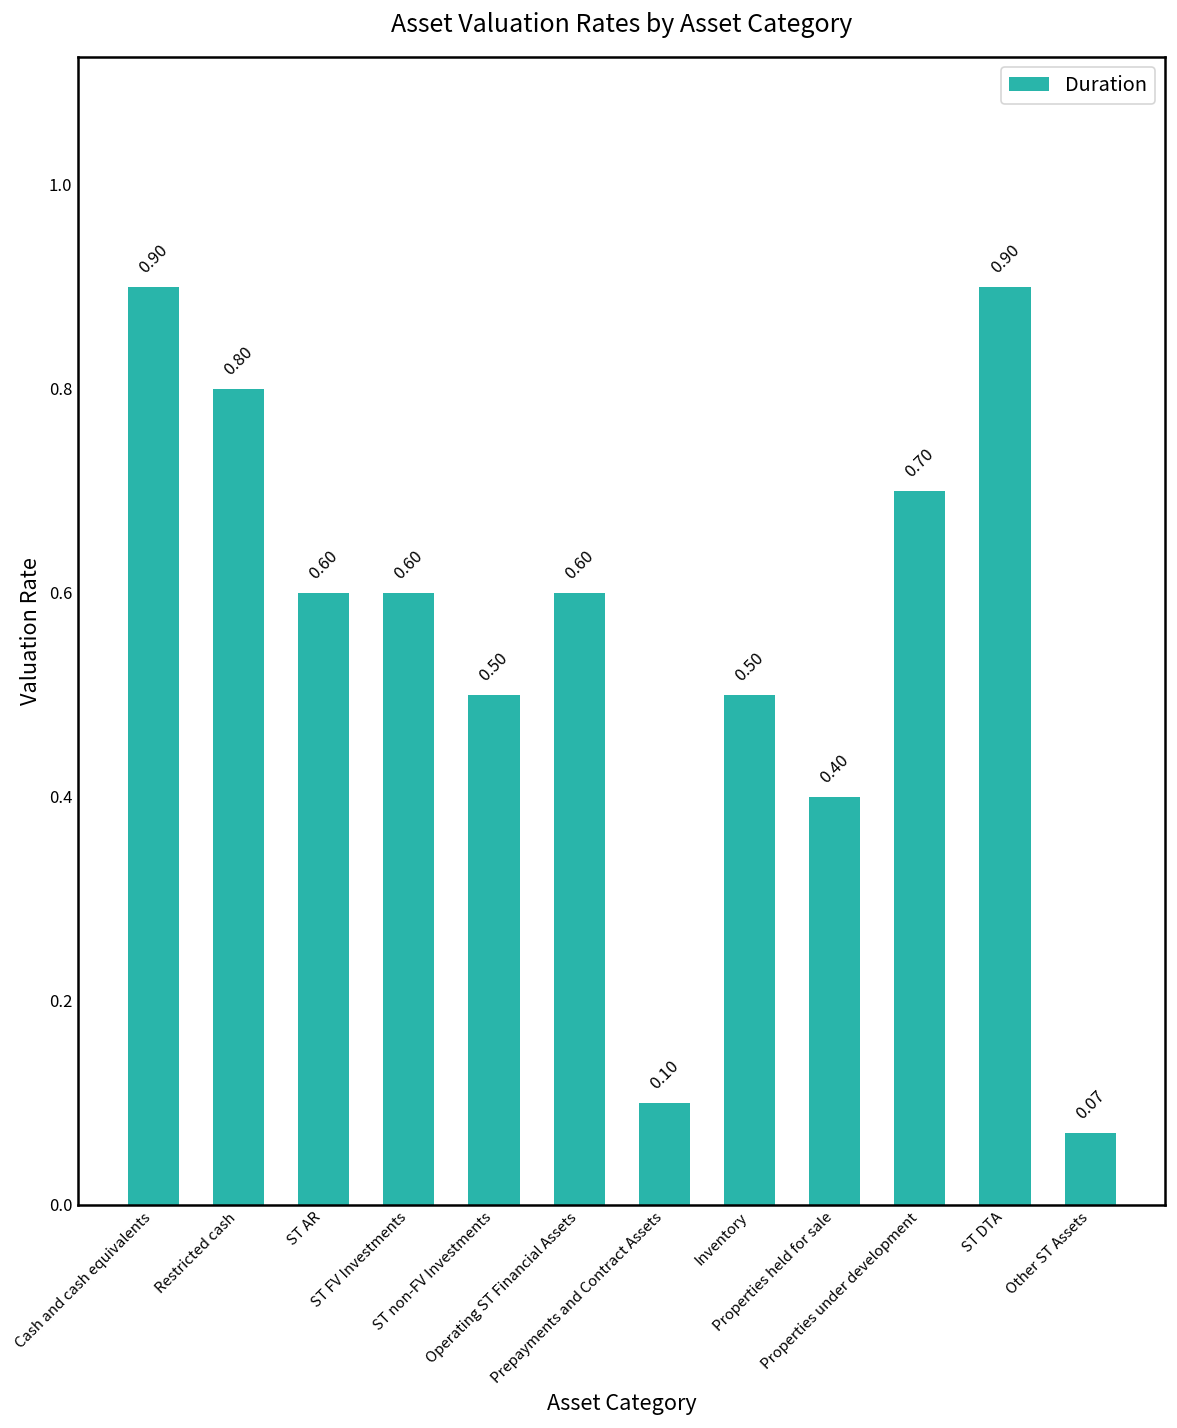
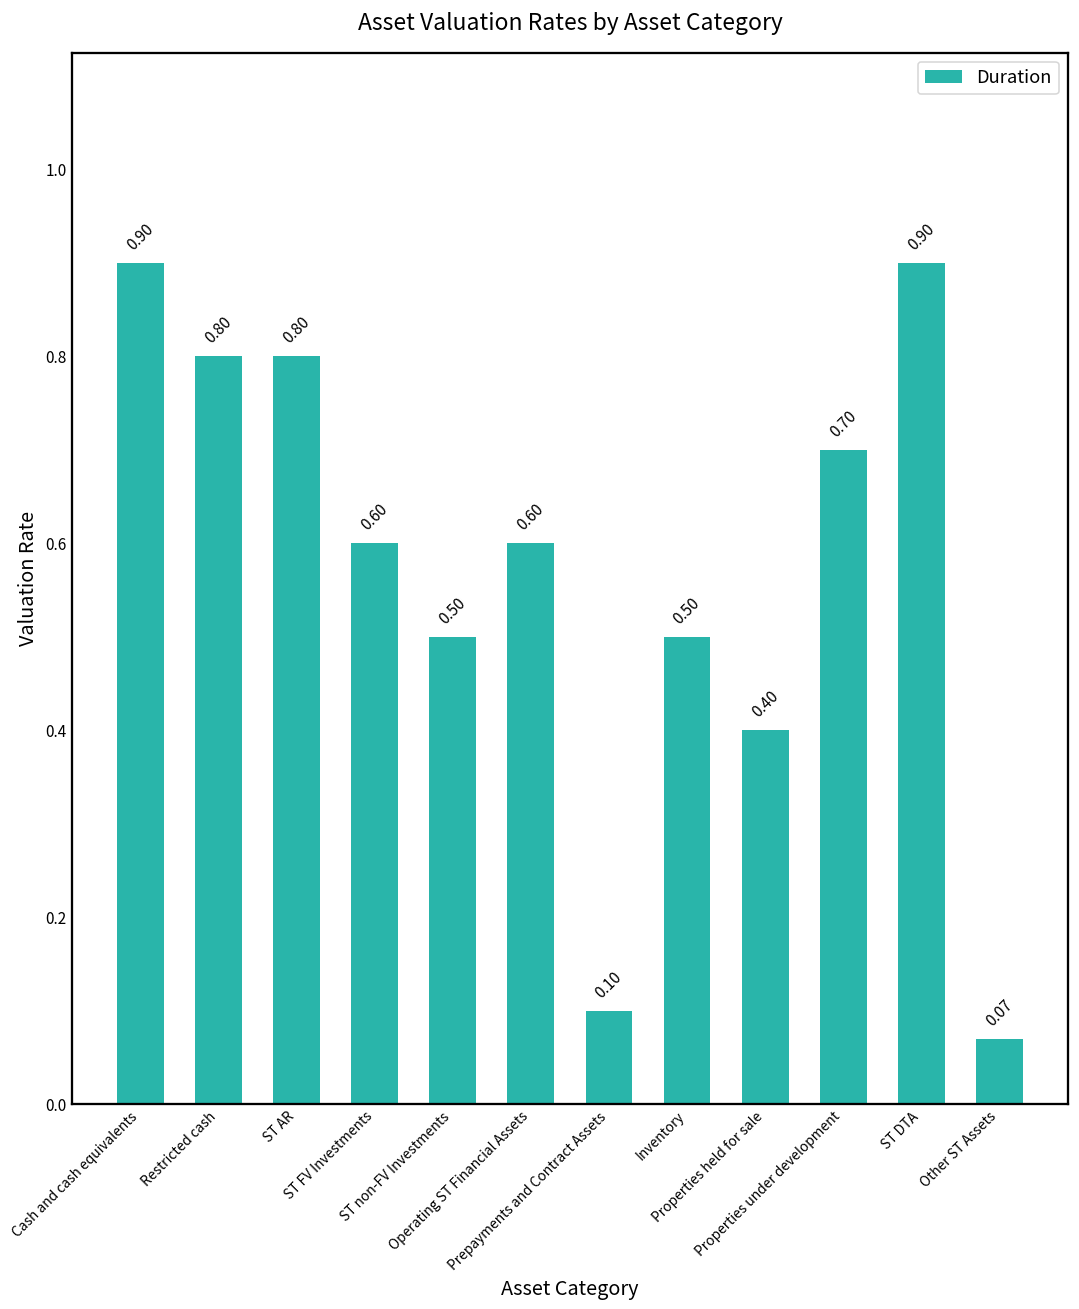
ST AR: 0.60 -> 0.80
